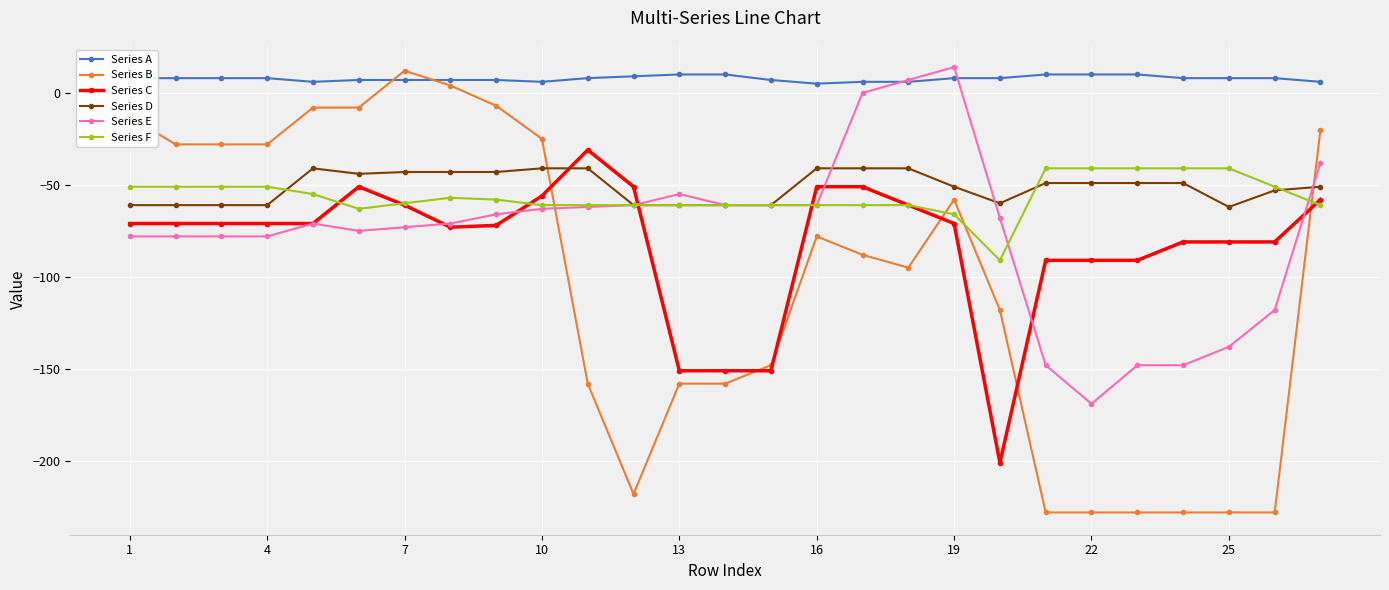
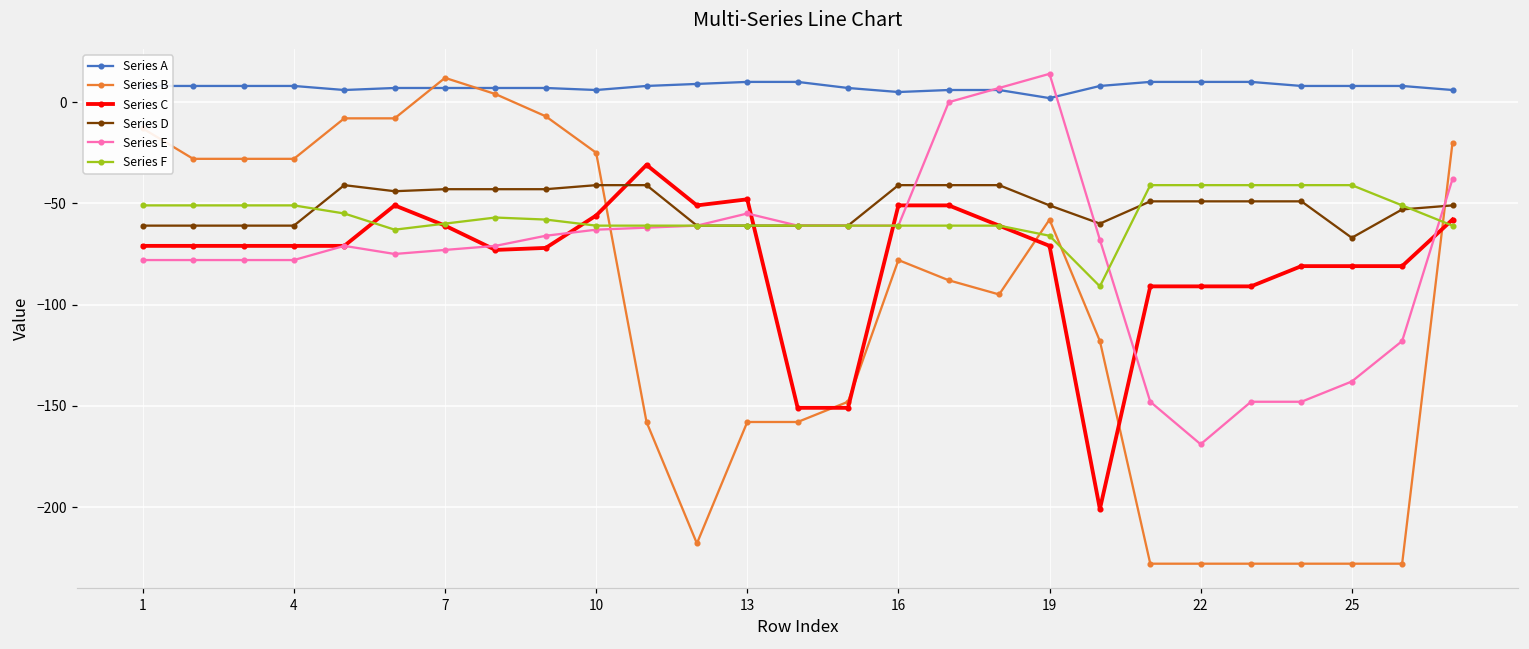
Series C, 13: -151 -> -48
Series A, 19: 8 -> 2
Series D, 25: -62 -> -67
